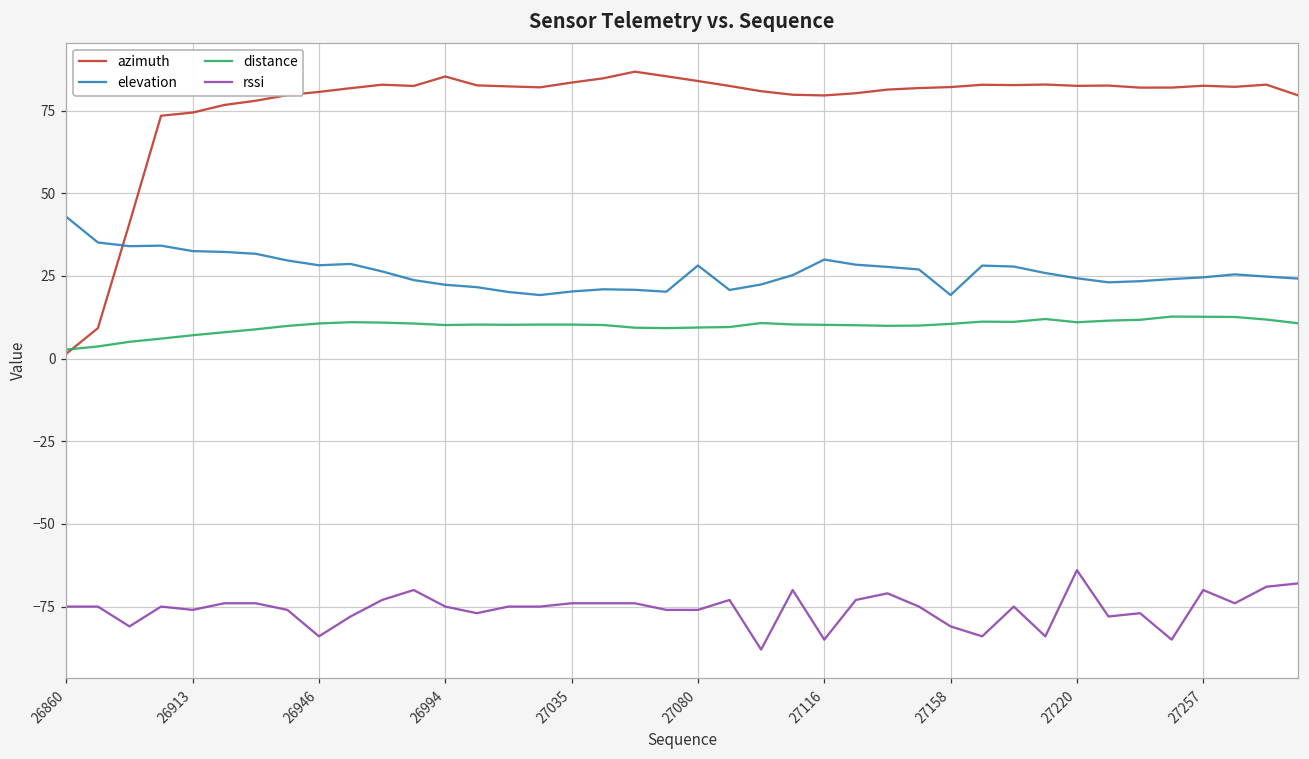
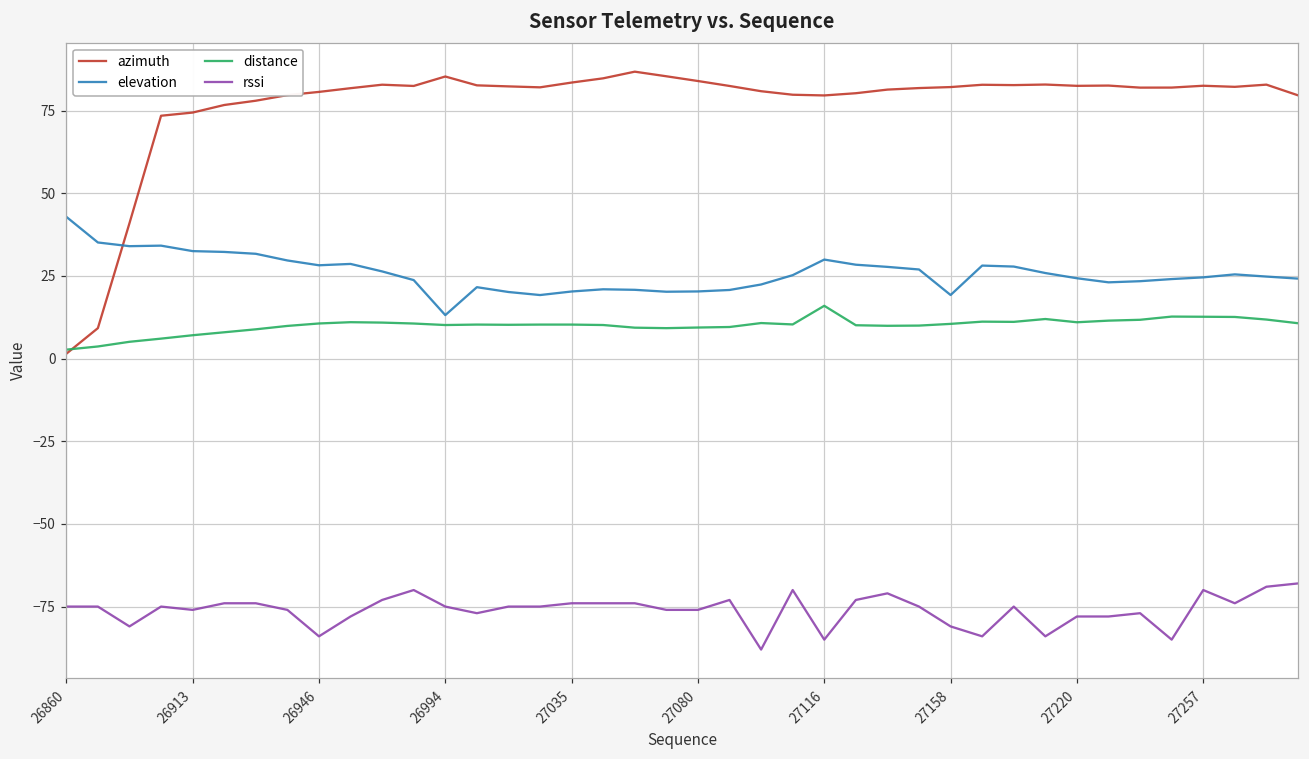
elevation, 26994: 22 -> 13
elevation, 27080: 28 -> 20
distance, 27116: 10 -> 16
rssi, 27220: -64 -> -78
